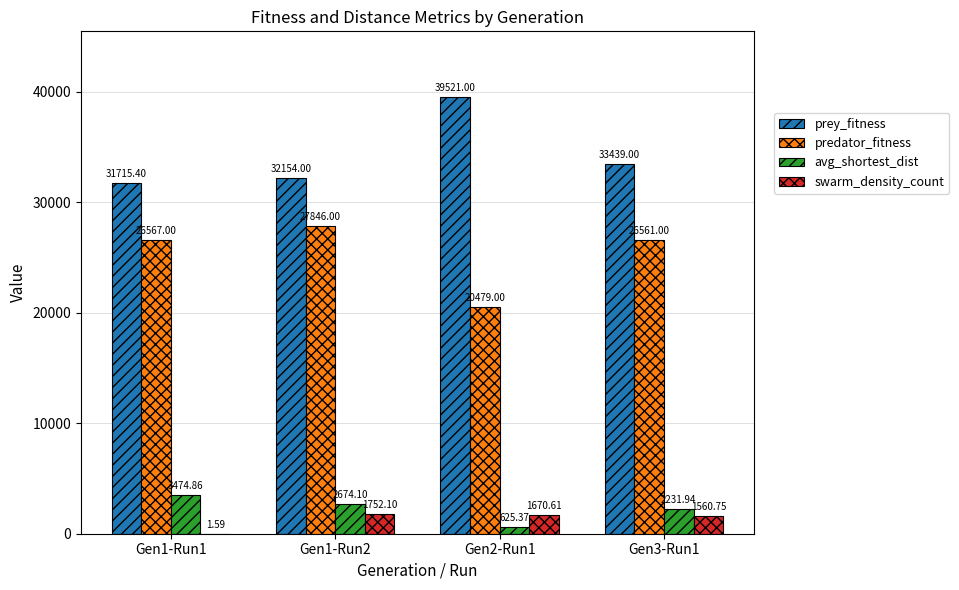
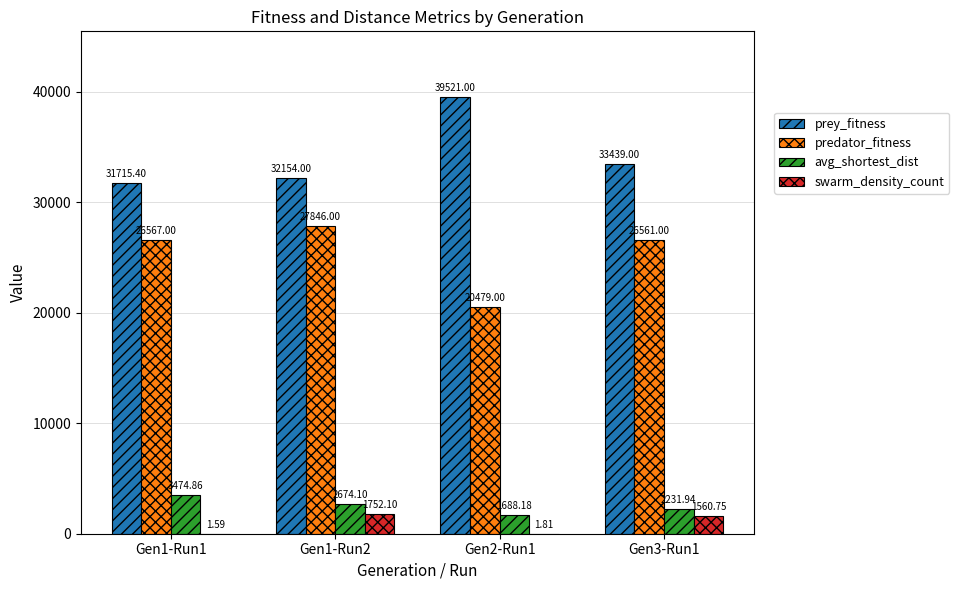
avg_shortest_dist, Gen2-Run1: 625.37 -> 1688.18
swarm_density_count, Gen2-Run1: 1670.61 -> 1.81
